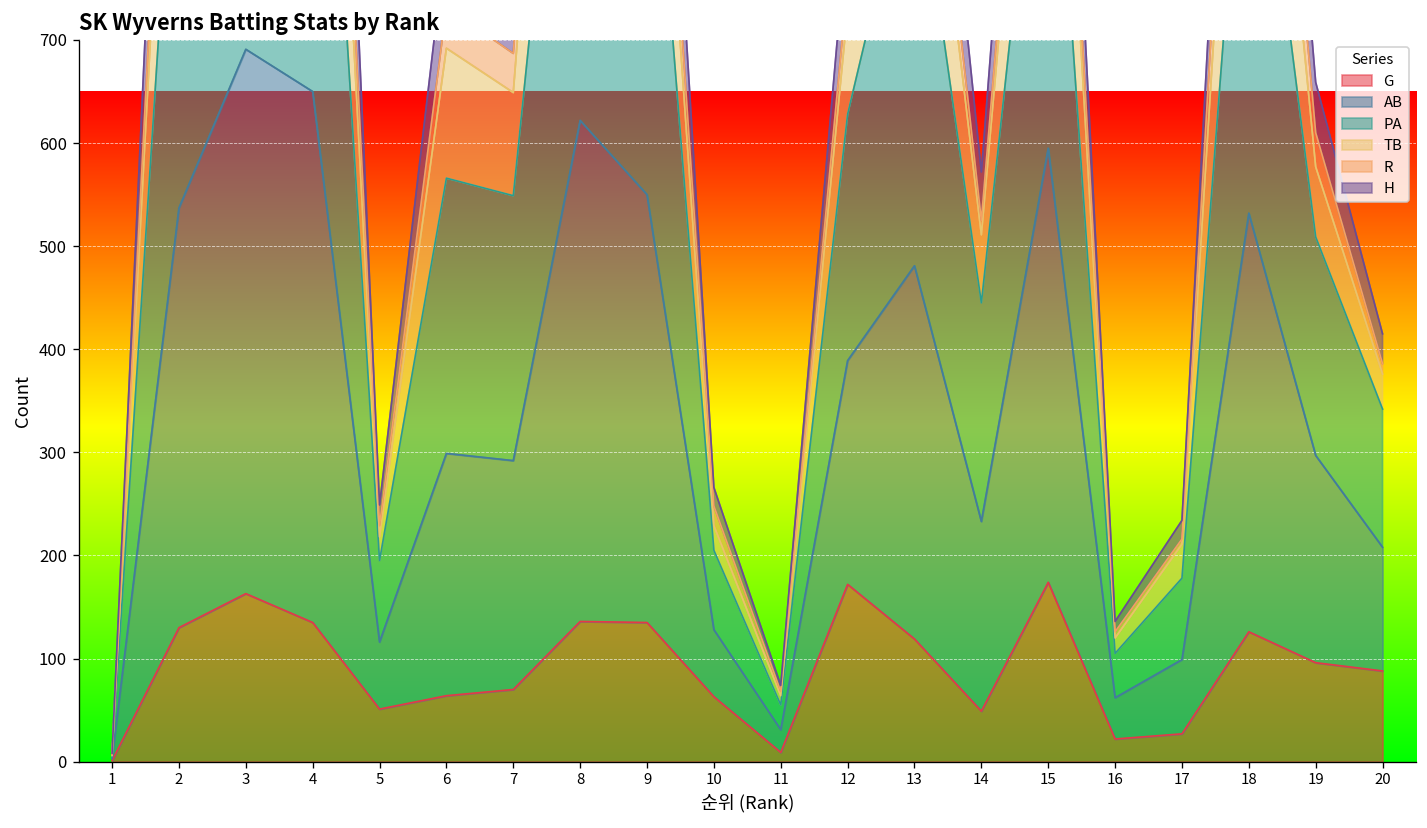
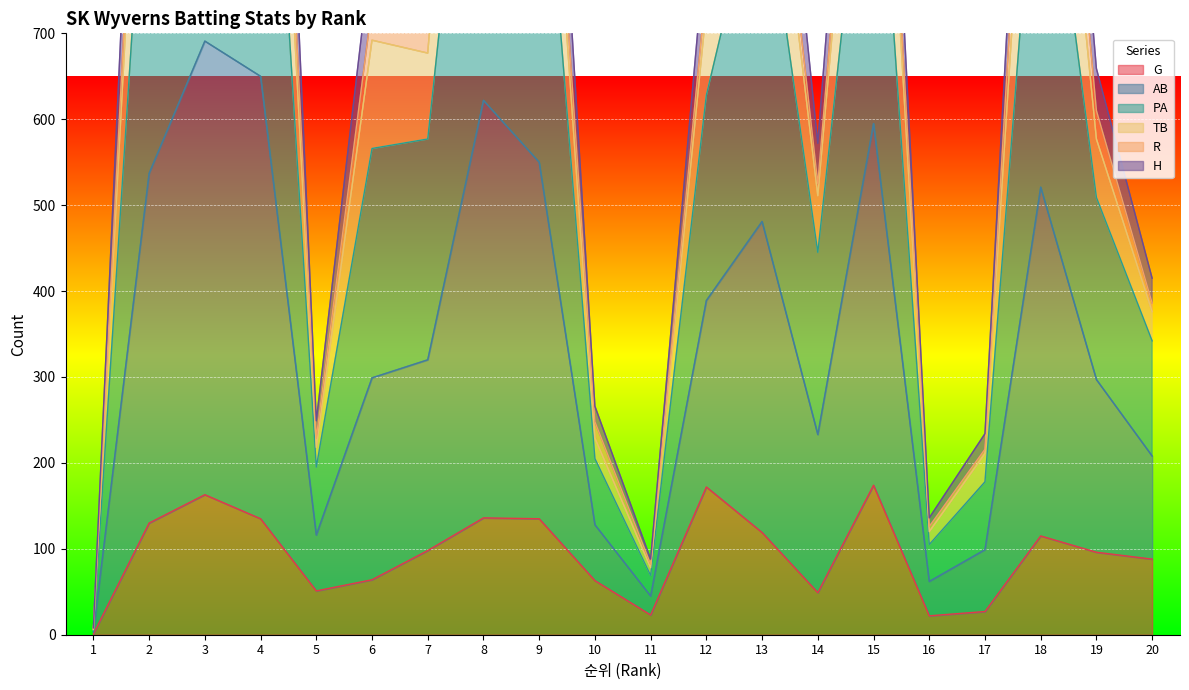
G, 7: 70 -> 100
G, 11: 10 -> 20
G, 18: 130 -> 120
